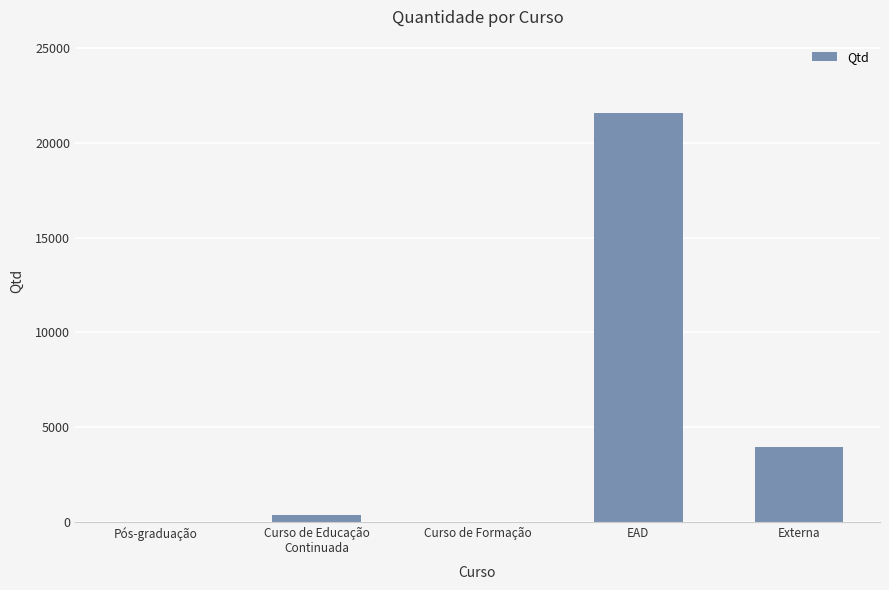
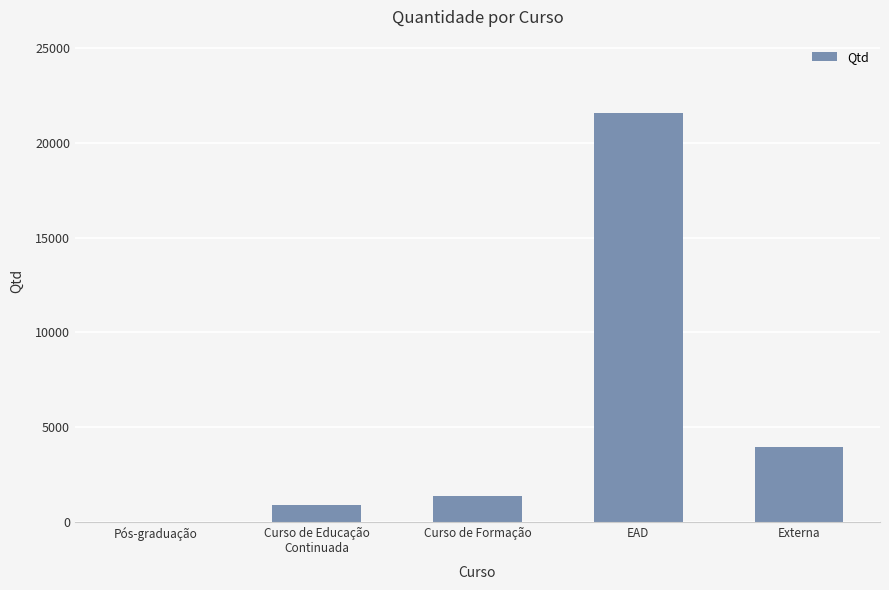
Curso de Educação Continuada: 400 -> 900
Curso de Formação: 0 -> 1400
